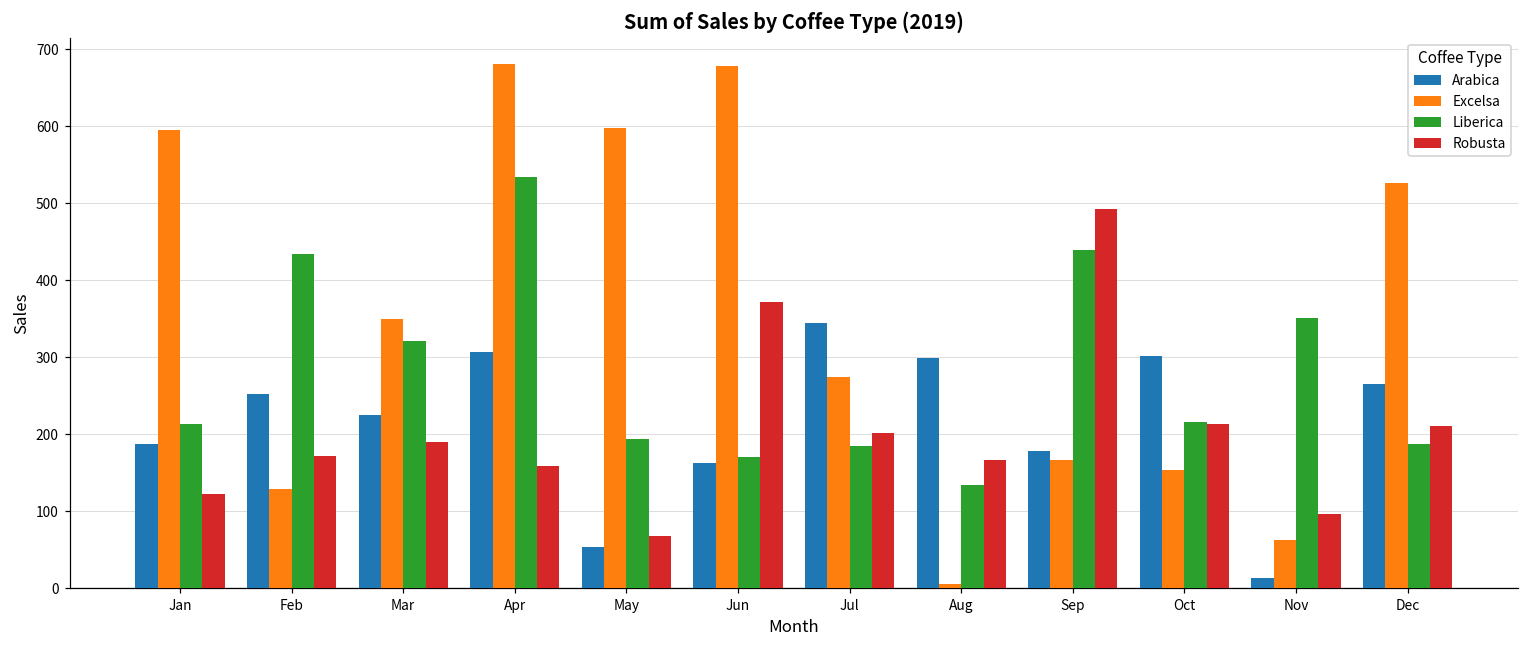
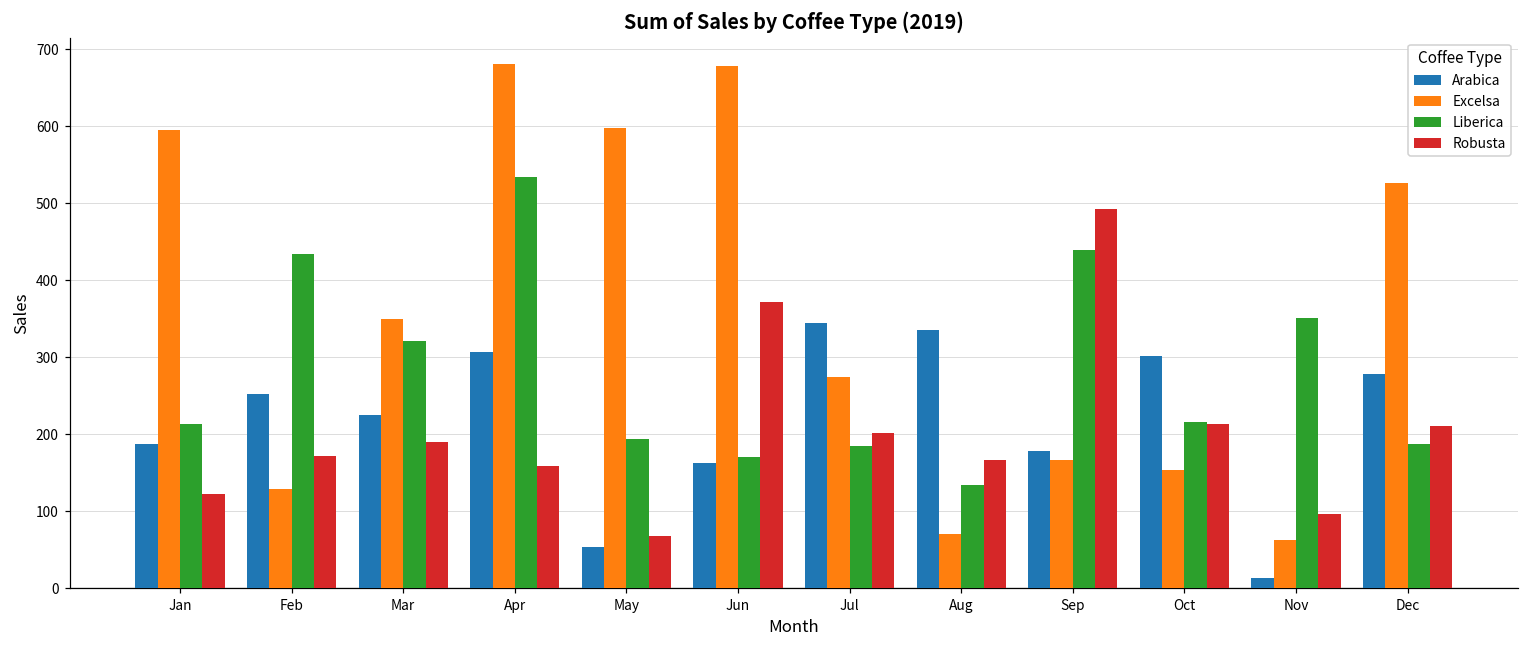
Arabica, Aug: 300 -> 330
Excelsa, Aug: 10 -> 70
Arabica, Dec: 270 -> 280
